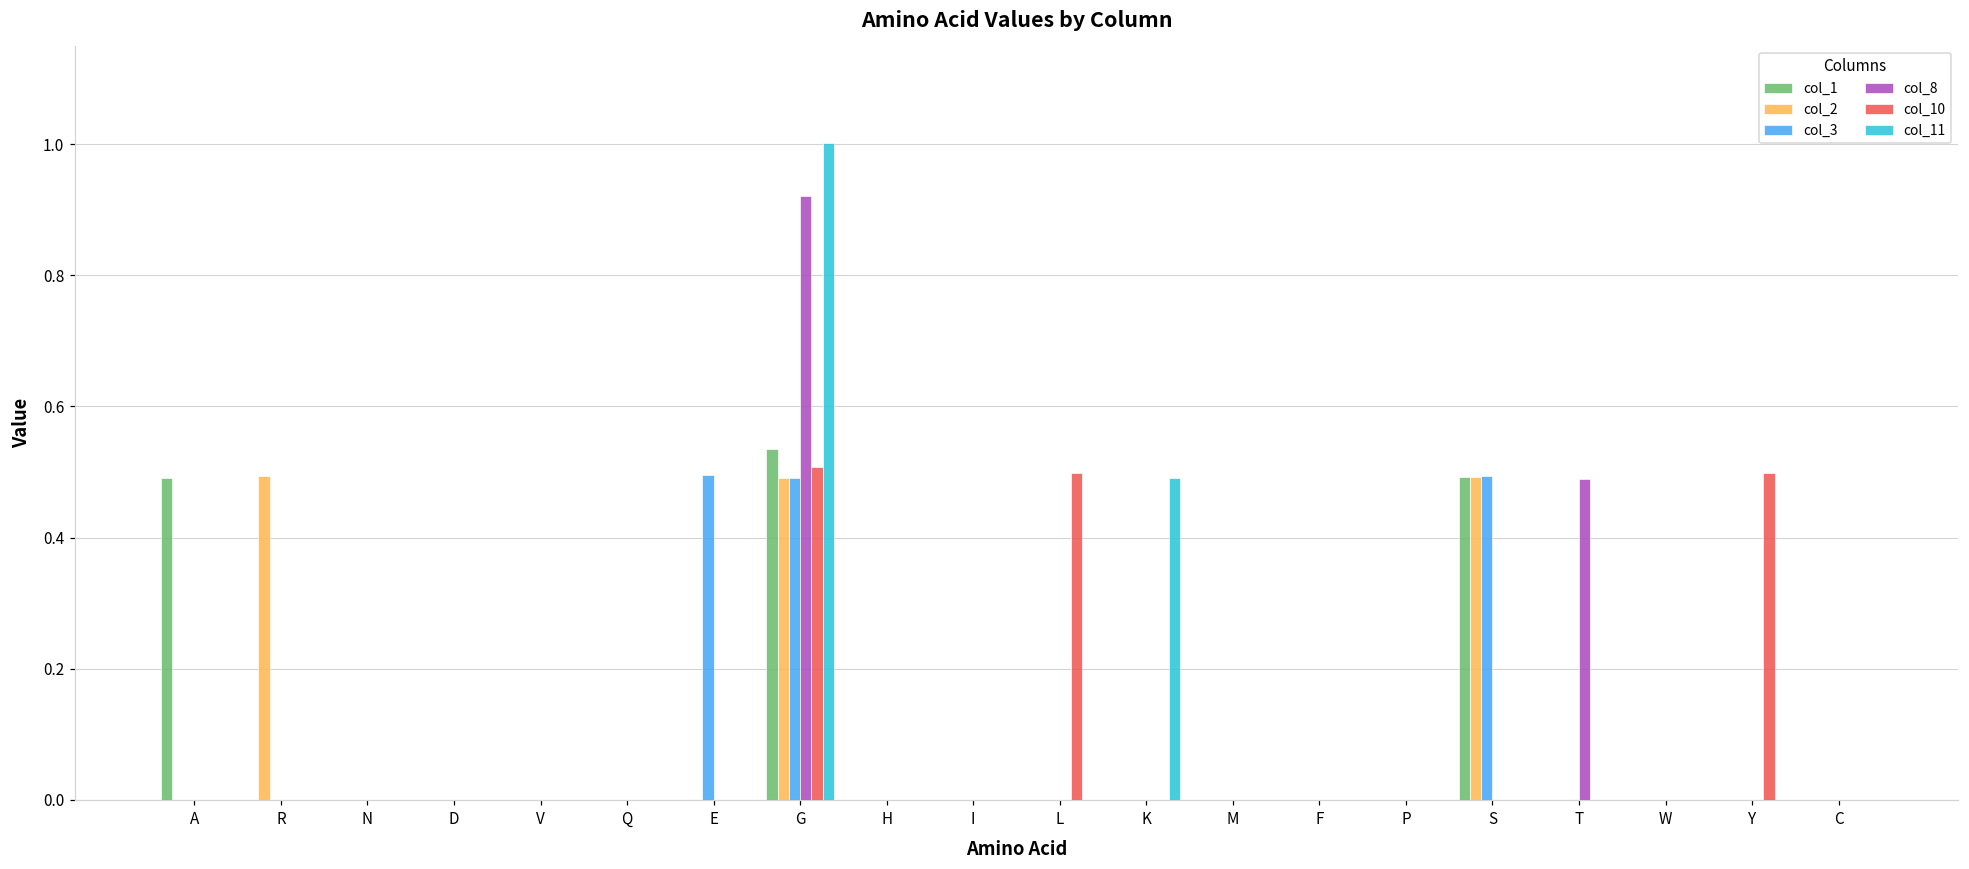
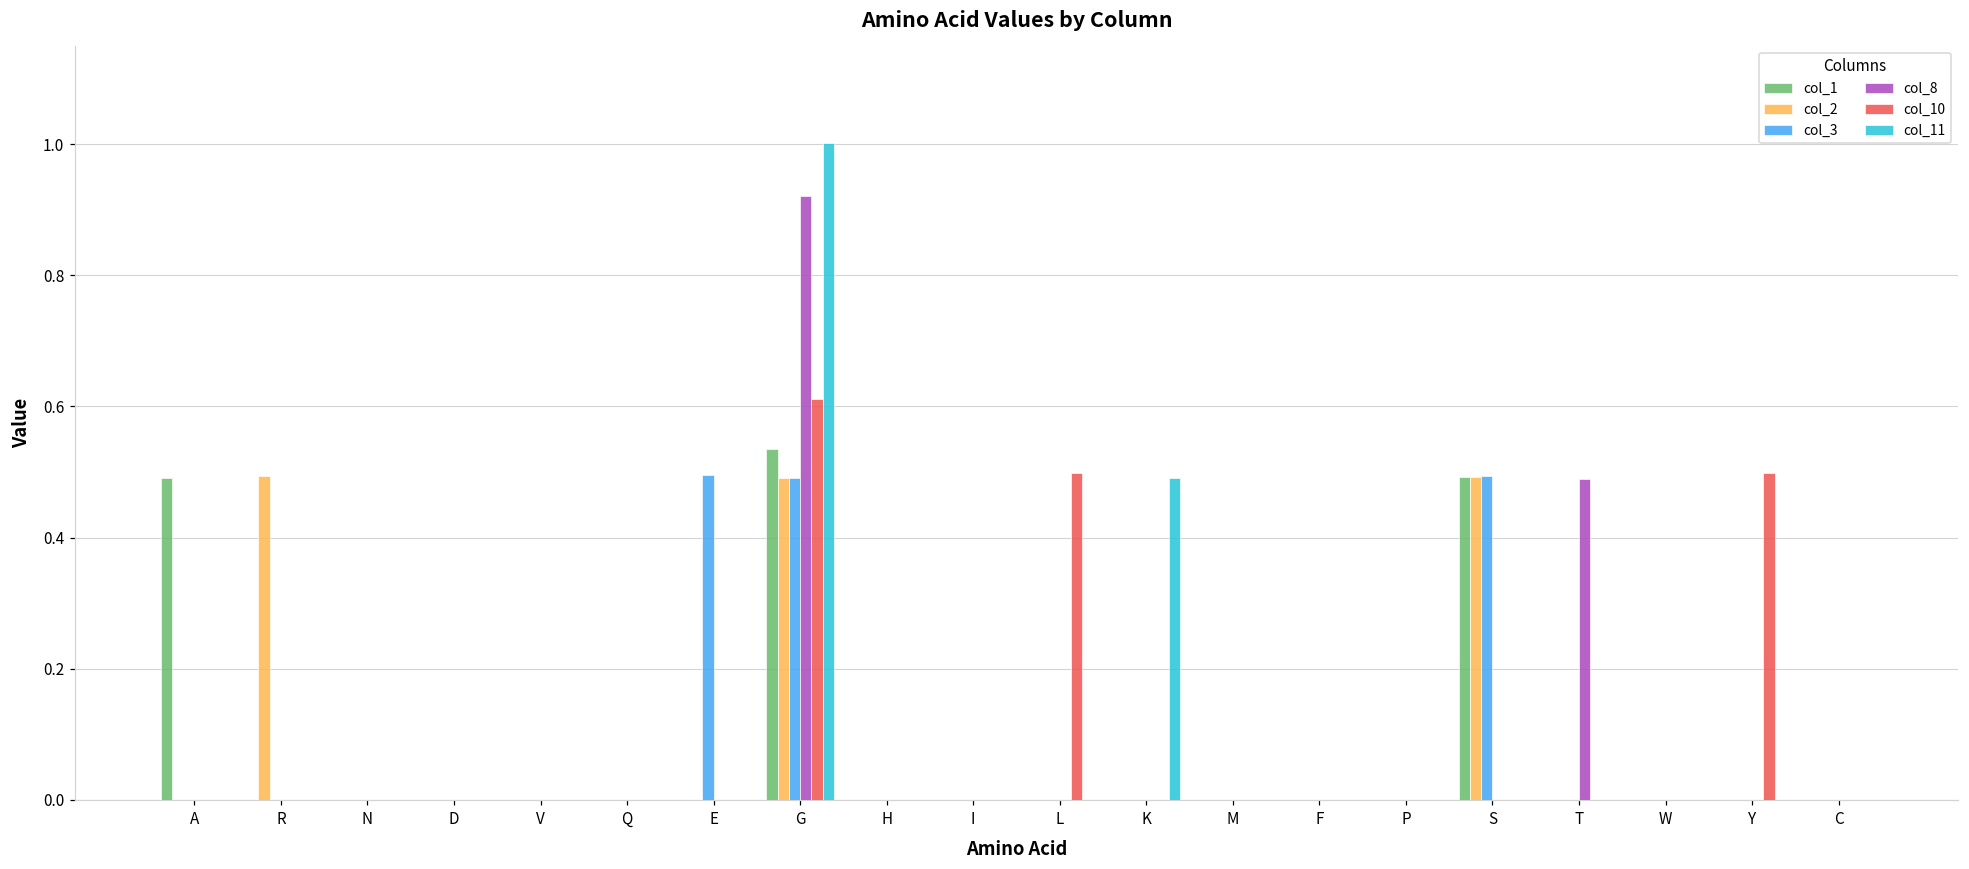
col_10, G: 0.51 -> 0.61
